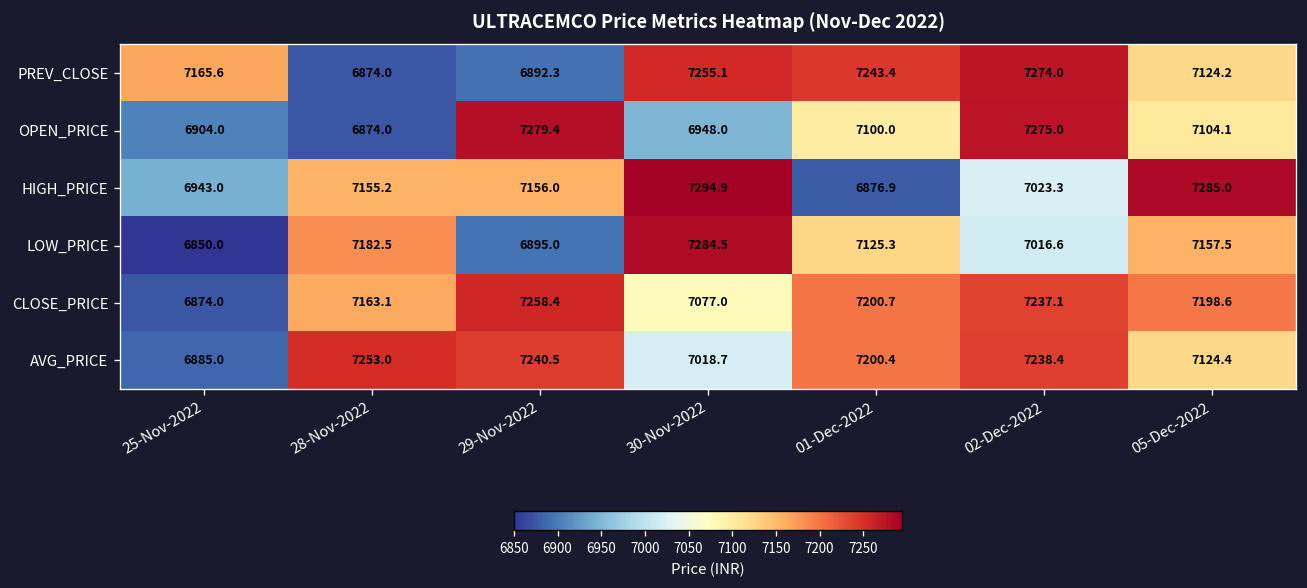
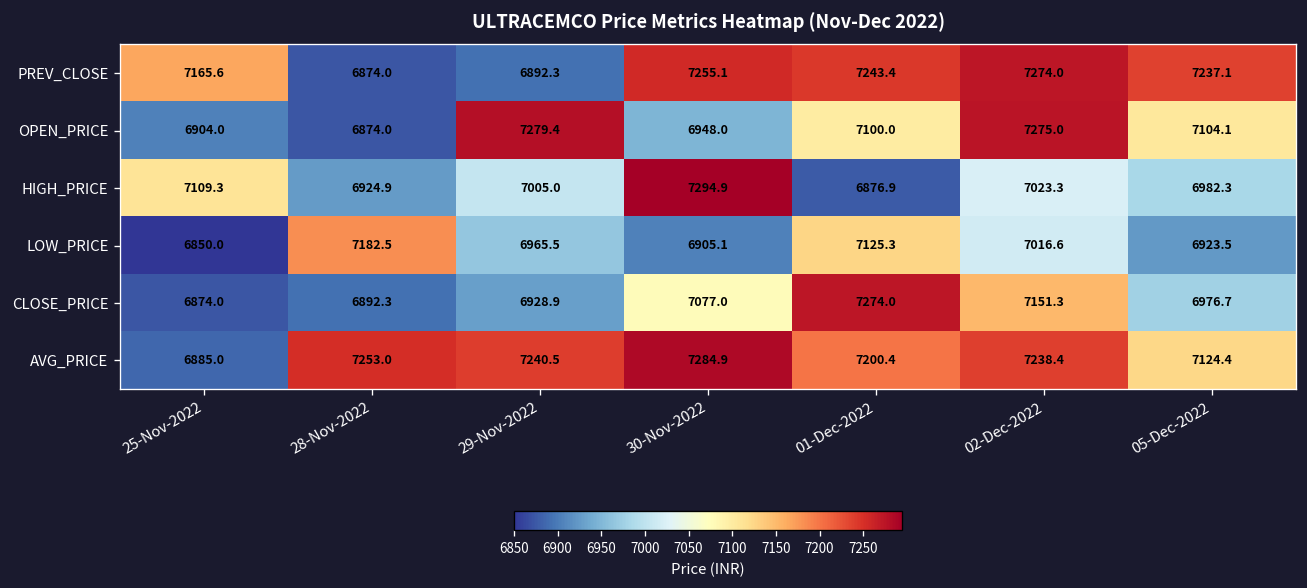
PREV_CLOSE, 05-Dec-2022: 7124.2 -> 7237.1
HIGH_PRICE, 25-Nov-2022: 6943.0 -> 7109.3
HIGH_PRICE, 28-Nov-2022: 7155.2 -> 6924.9
HIGH_PRICE, 29-Nov-2022: 7156.0 -> 7005.0
HIGH_PRICE, 05-Dec-2022: 7285.0 -> 6982.3
LOW_PRICE, 29-Nov-2022: 6895.0 -> 6965.5
LOW_PRICE, 30-Nov-2022: 7284.5 -> 6905.1
LOW_PRICE, 05-Dec-2022: 7157.5 -> 6923.5
CLOSE_PRICE, 28-Nov-2022: 7163.1 -> 6892.3
CLOSE_PRICE, 29-Nov-2022: 7258.4 -> 6928.9
CLOSE_PRICE, 01-Dec-2022: 7200.7 -> 7274.0
CLOSE_PRICE, 02-Dec-2022: 7237.1 -> 7151.3
CLOSE_PRICE, 05-Dec-2022: 7198.6 -> 6976.7
AVG_PRICE, 30-Nov-2022: 7018.7 -> 7284.9
